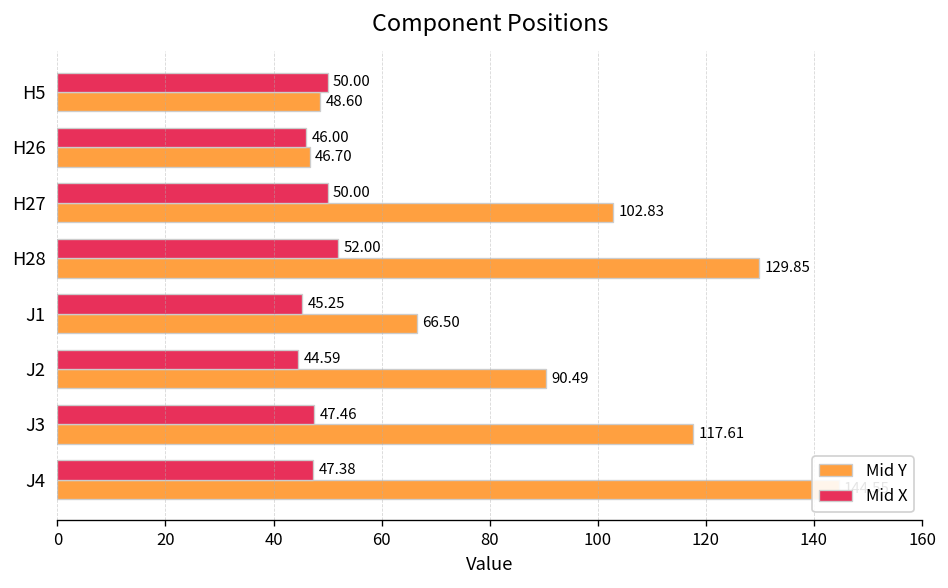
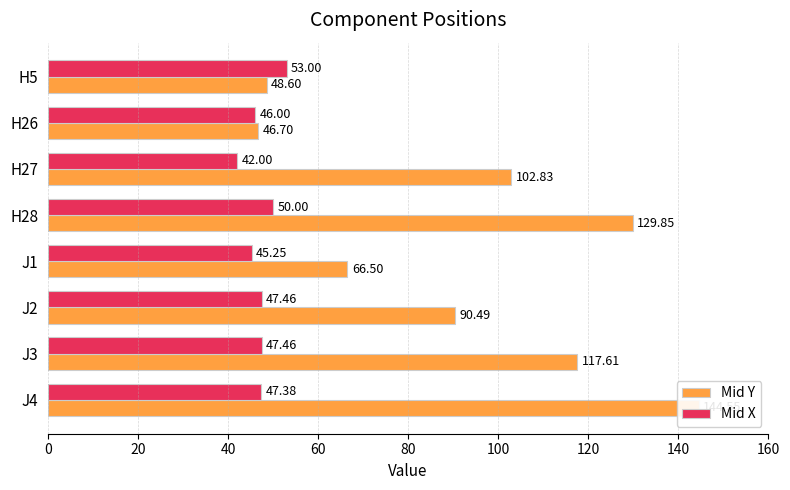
Mid X, H5: 50.00 -> 53.00
Mid X, H27: 50.00 -> 42.00
Mid X, H28: 52.00 -> 50.00
Mid X, J2: 44.59 -> 47.46
